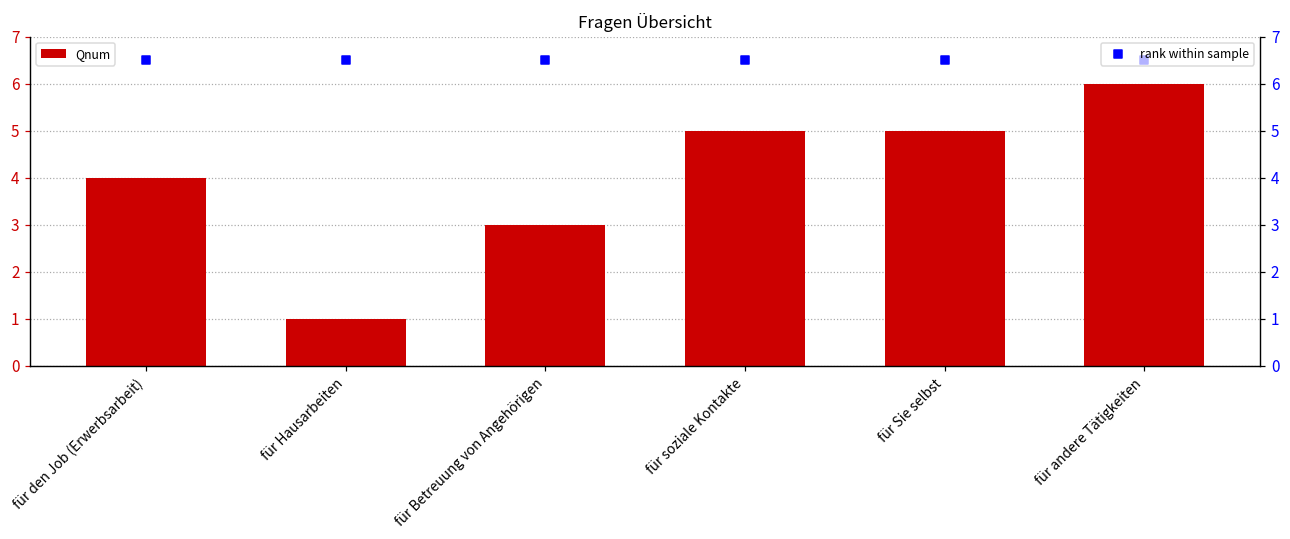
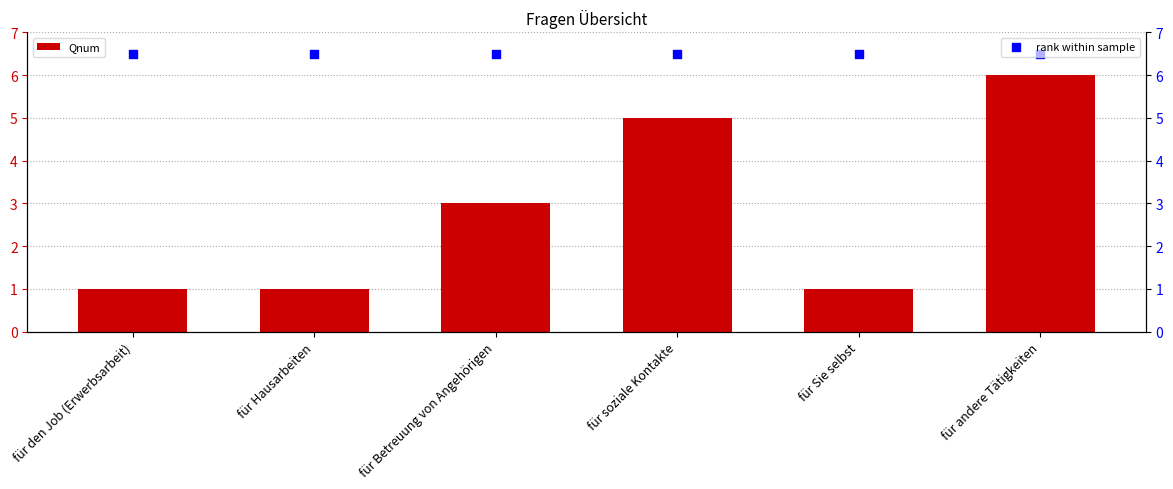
Qnum, für den Job (Erwerbsarbeit): 4 -> 1
Qnum, für Sie selbst: 5 -> 1
